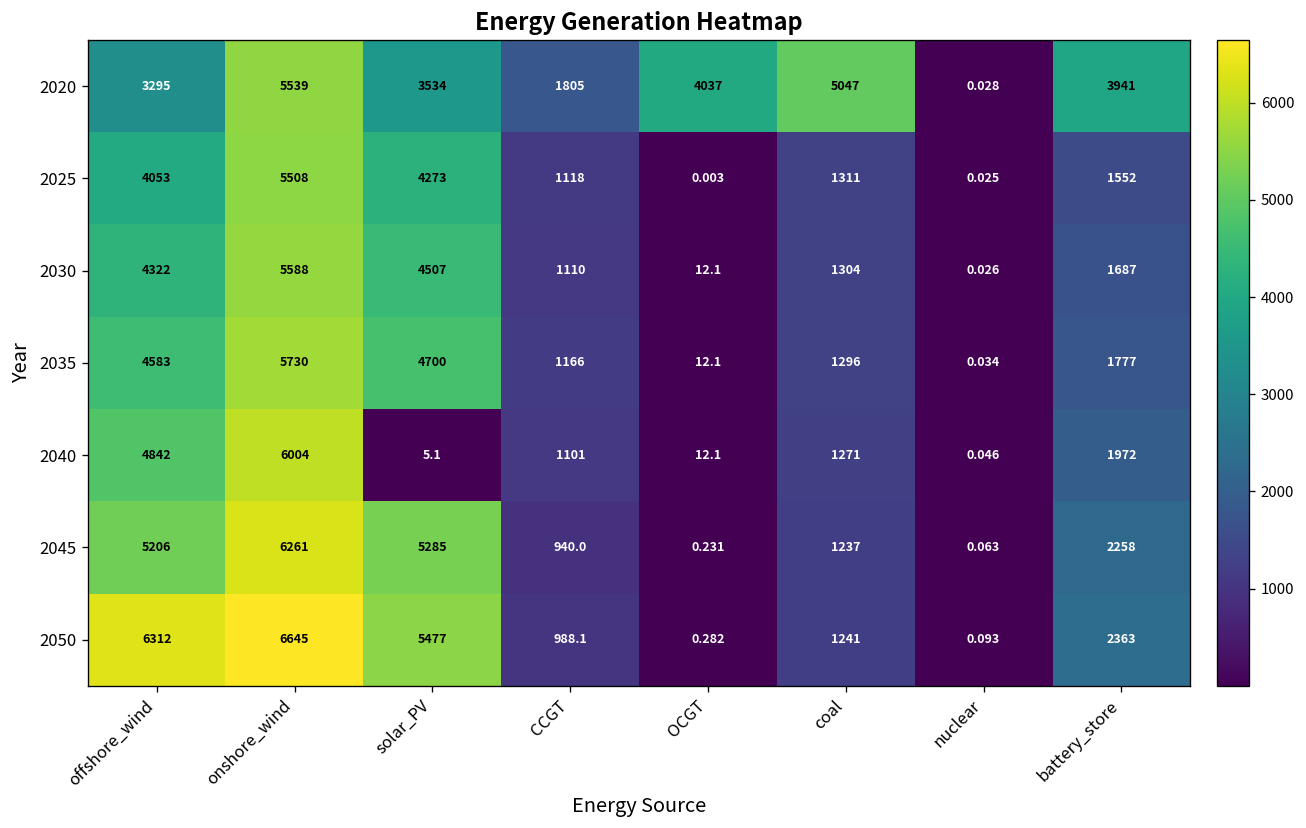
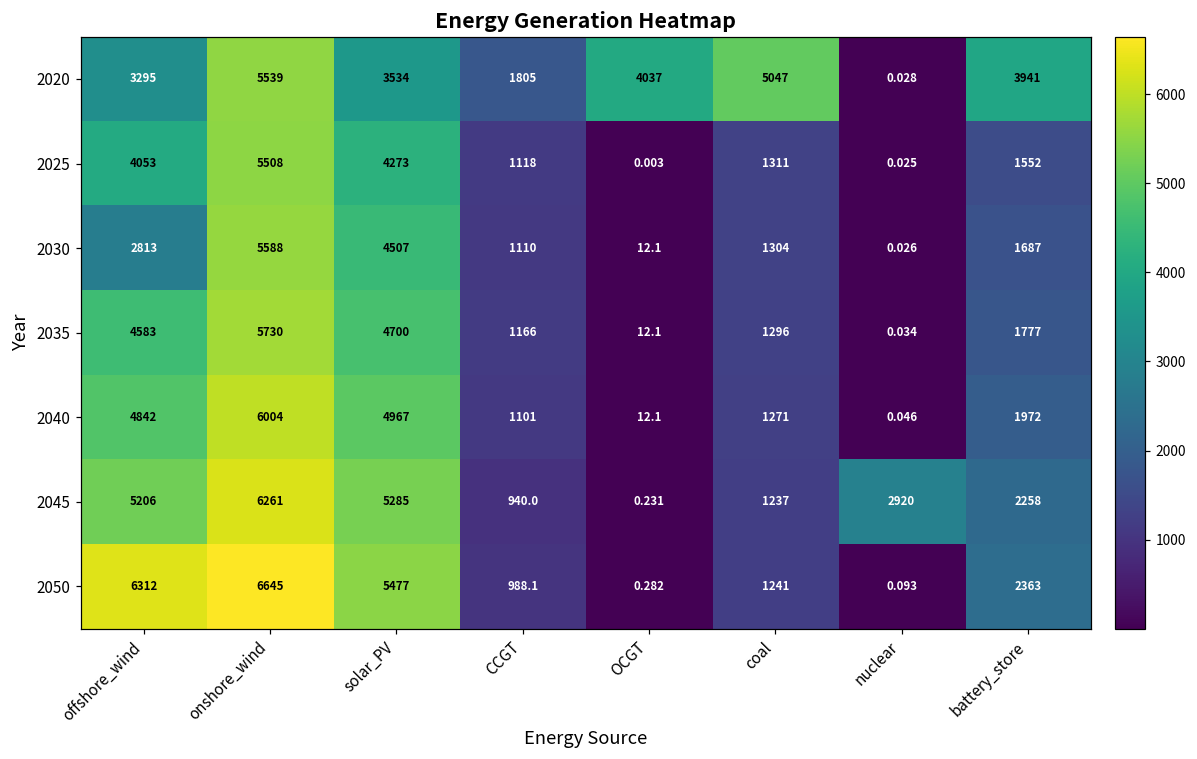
2030, offshore_wind: 4322 -> 2813
2040, solar_PV: 5.1 -> 4967
2045, nuclear: 0.063 -> 2920
